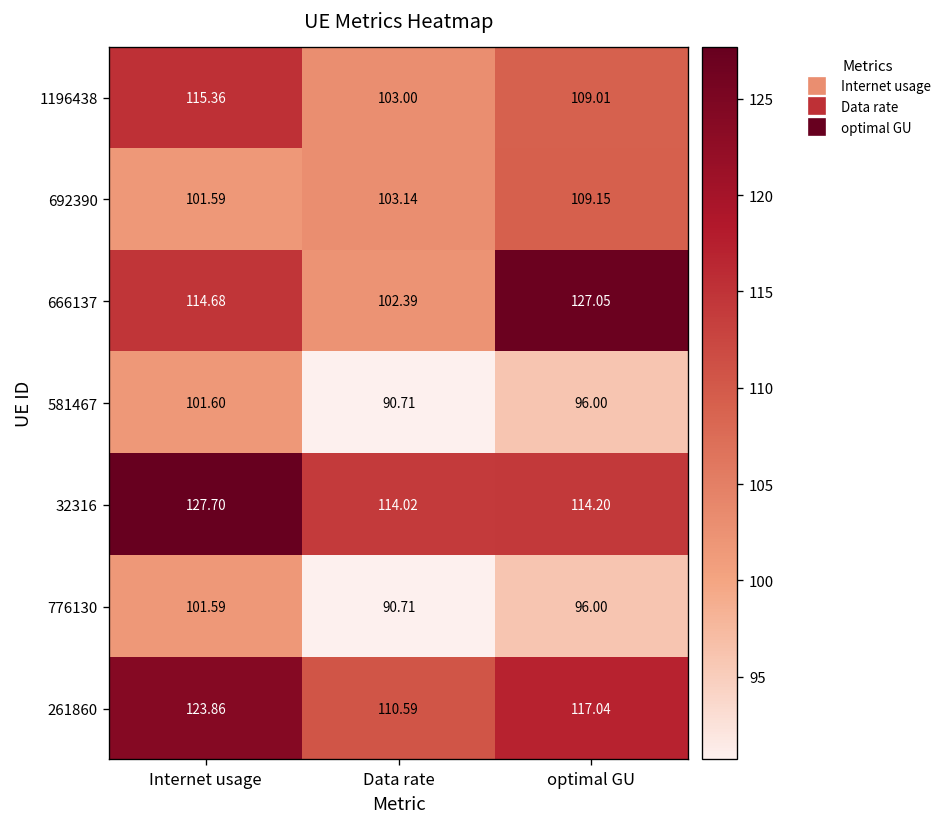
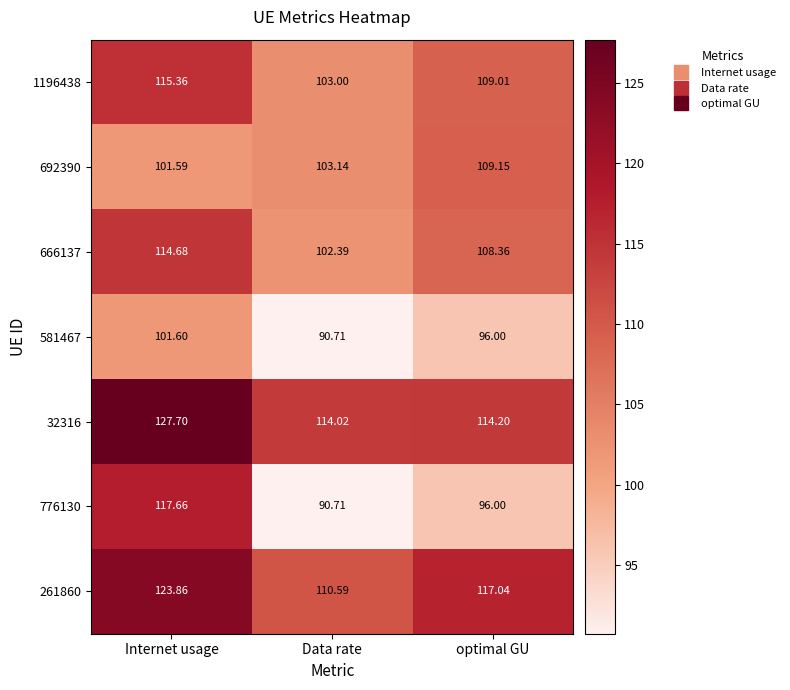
666137, optimal GU: 127.05 -> 108.36
776130, Internet usage: 101.59 -> 117.66
